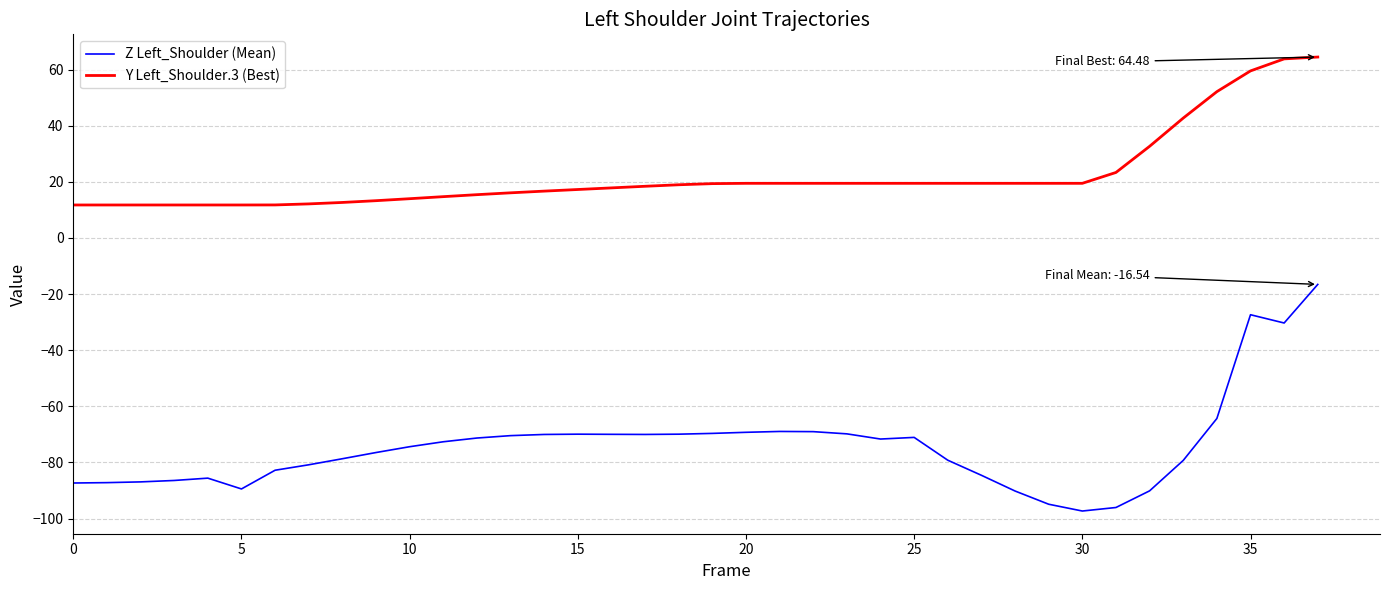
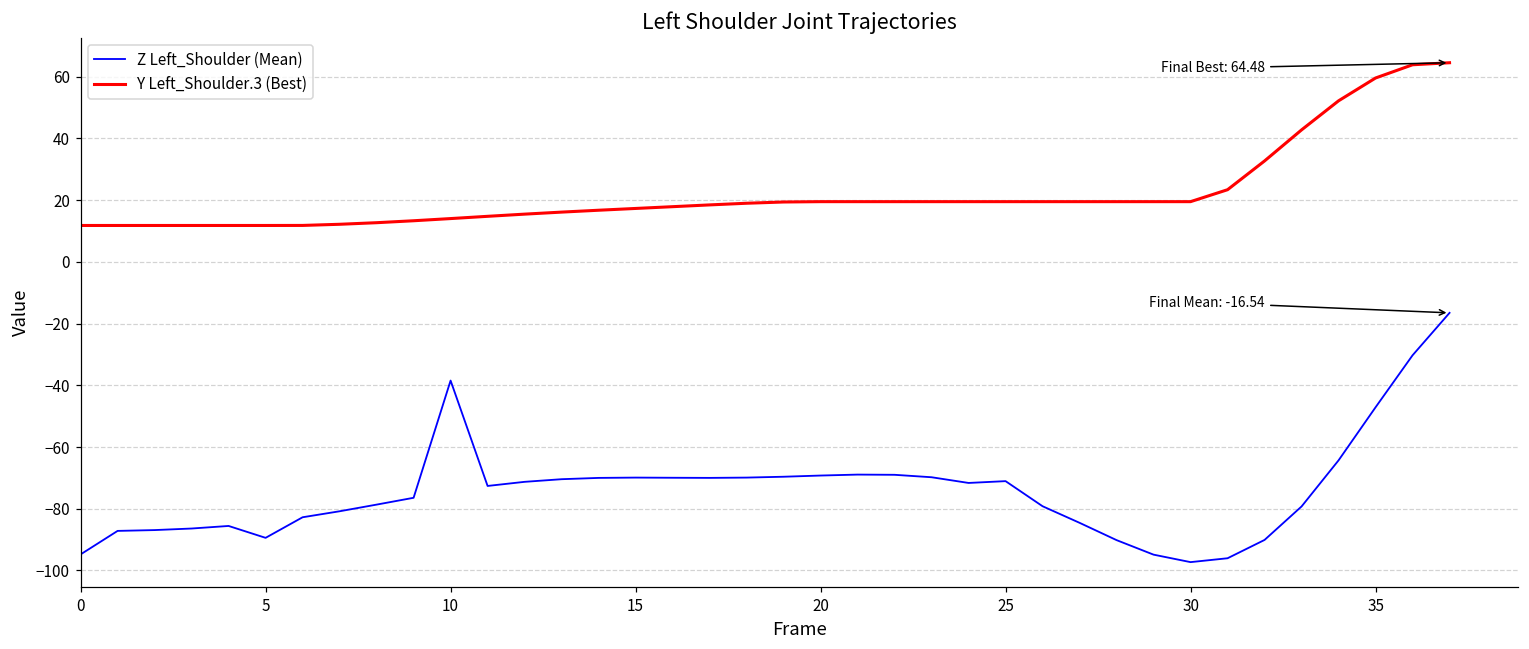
Z Left_Shoulder (Mean), 0: -87 -> -95
Z Left_Shoulder (Mean), 10: -74 -> -38
Z Left_Shoulder (Mean), 35: -27 -> -47
